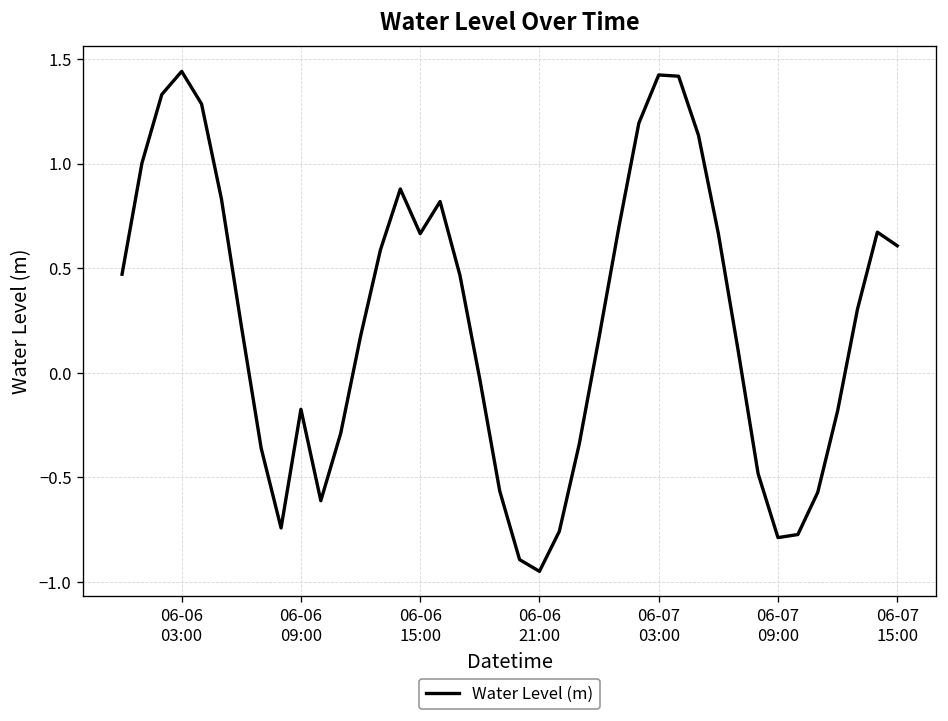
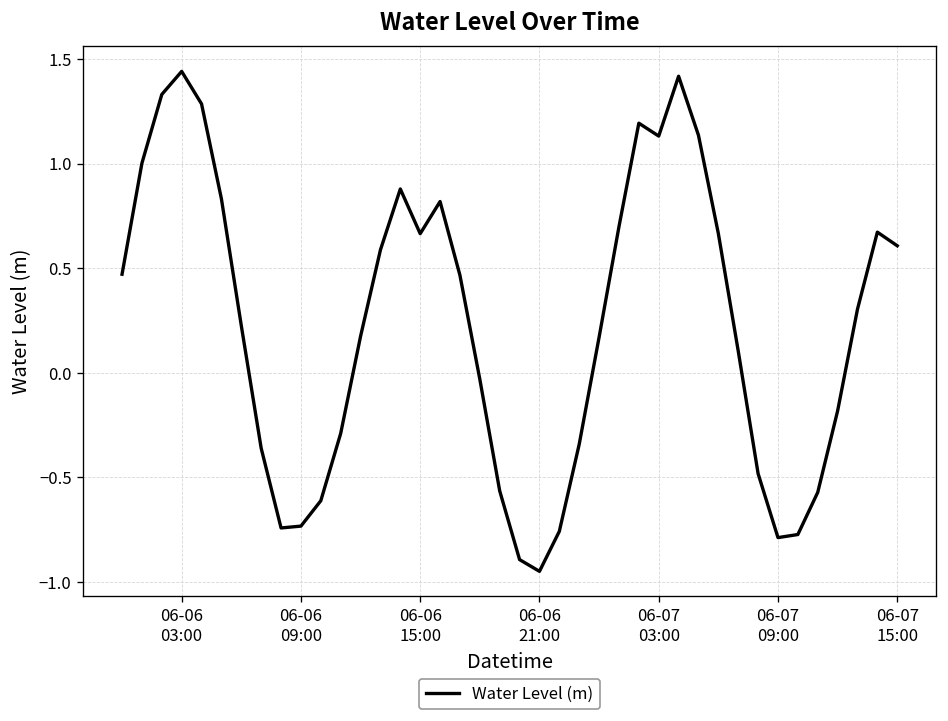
06-06 09:00: -0.17 -> -0.73
06-07 03:00: 1.42 -> 1.13
